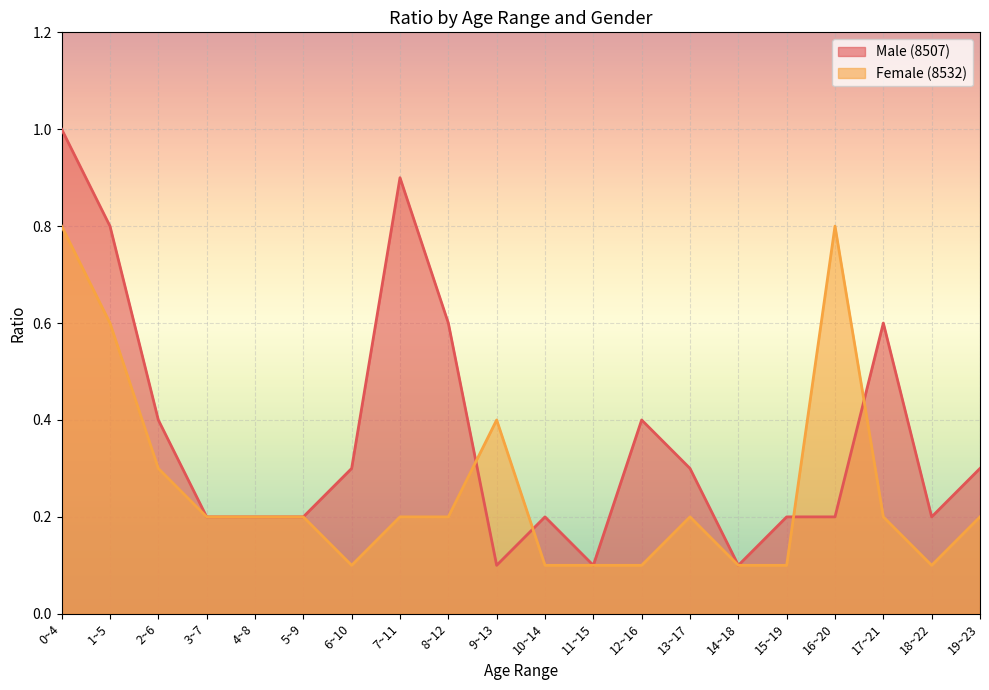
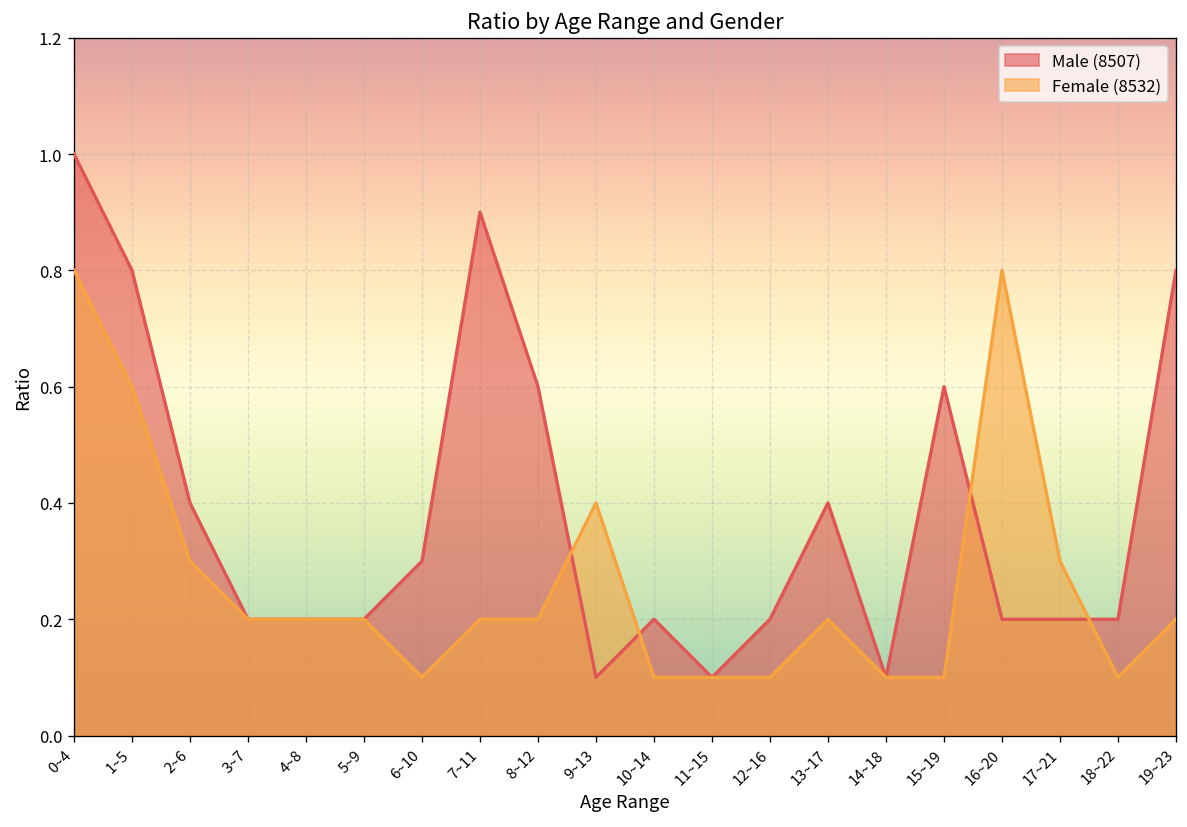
Male (8507), 12~16: 0.4 -> 0.2
Male (8507), 13~17: 0.3 -> 0.4
Male (8507), 15~19: 0.2 -> 0.6
Male (8507), 17~21: 0.6 -> 0.2
Female (8532), 17~21: 0.2 -> 0.3
Male (8507), 19~23: 0.3 -> 0.8
